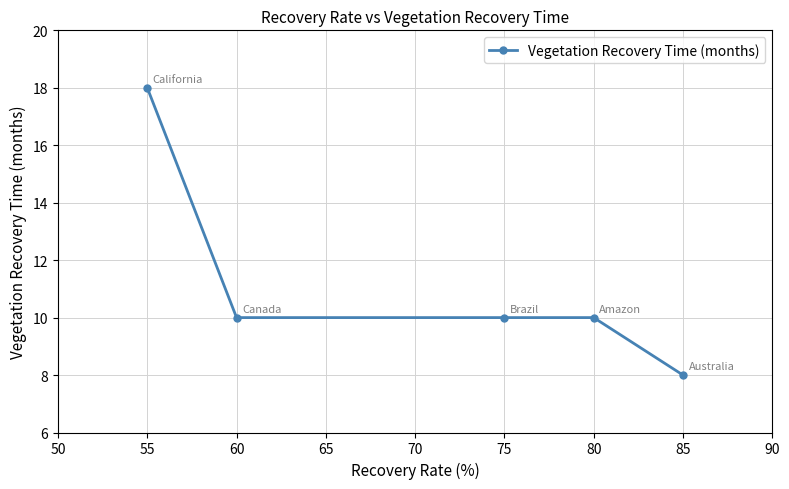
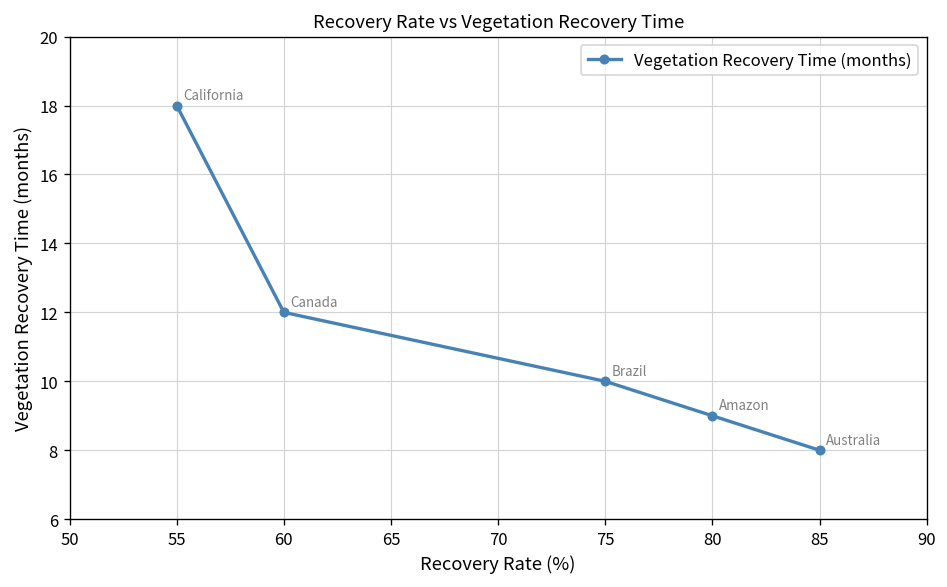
60: 10 -> 12
80: 10 -> 9
